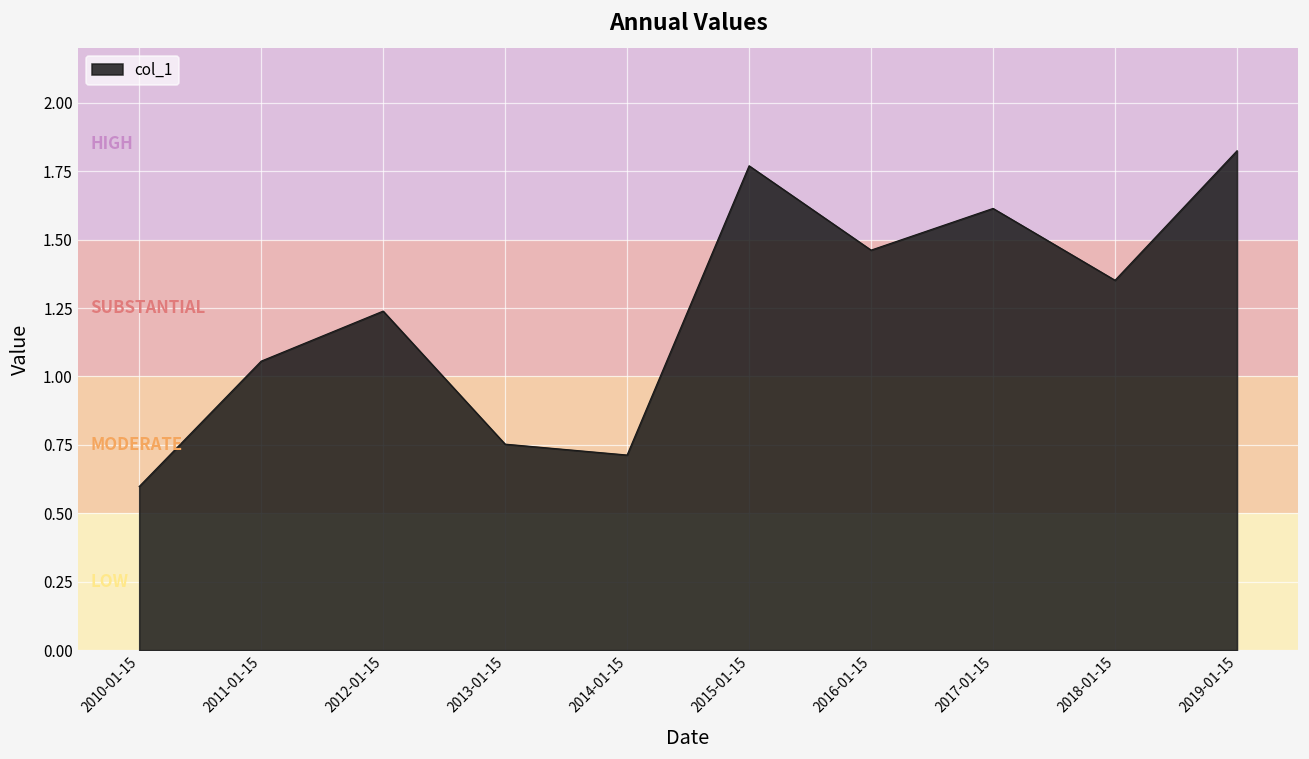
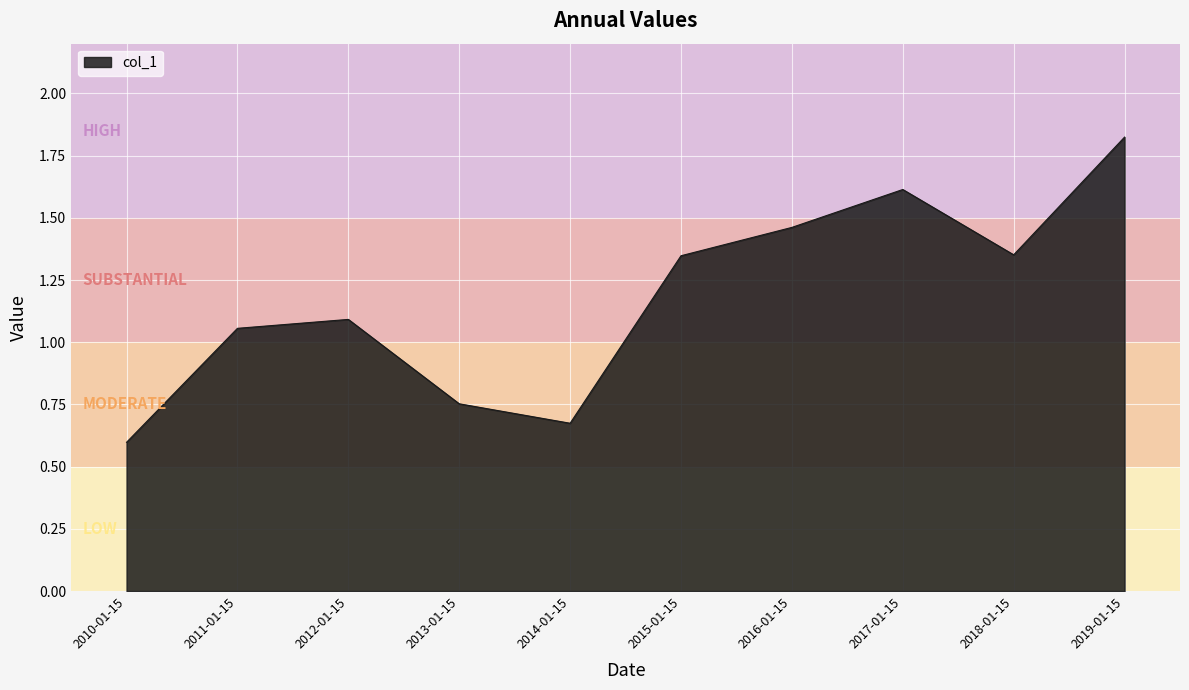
2012-01-15: 1.24 -> 1.09
2014-01-15: 0.71 -> 0.67
2015-01-15: 1.77 -> 1.35
